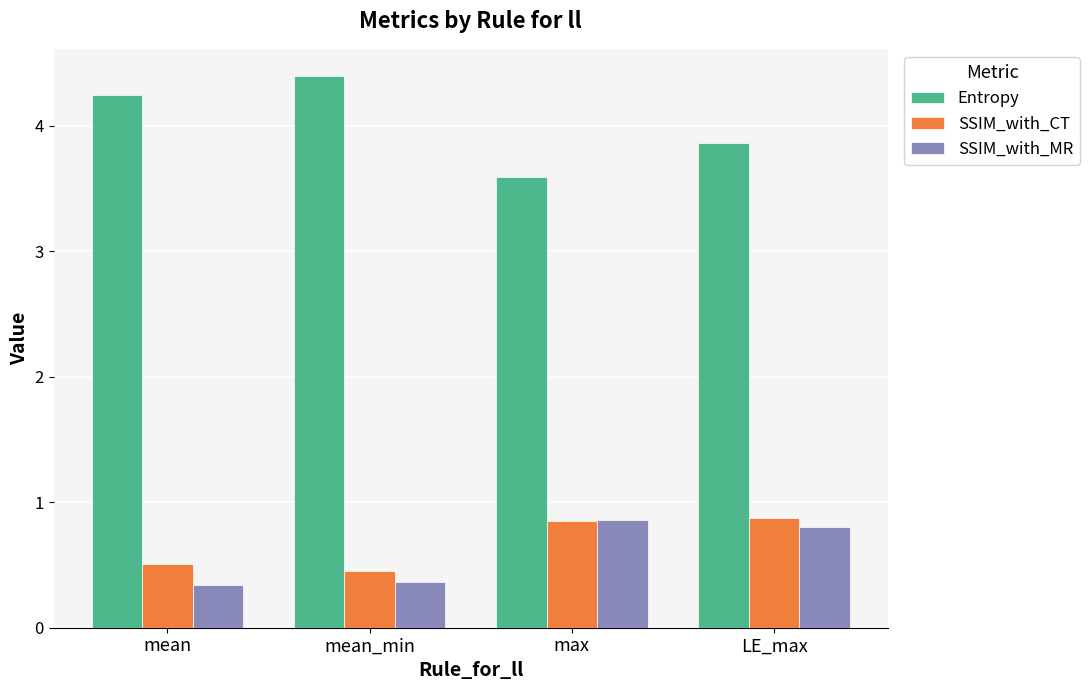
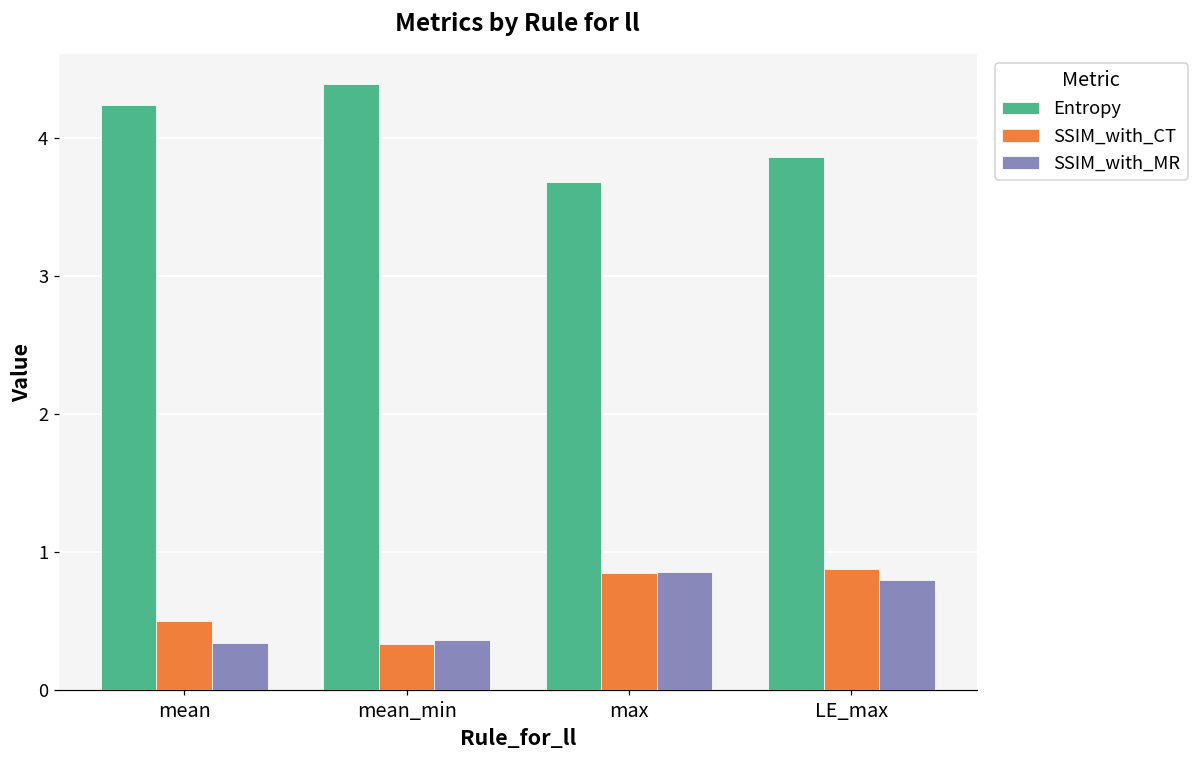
SSIM_with_CT, mean_min: 0.45 -> 0.33
Entropy, max: 3.59 -> 3.68
